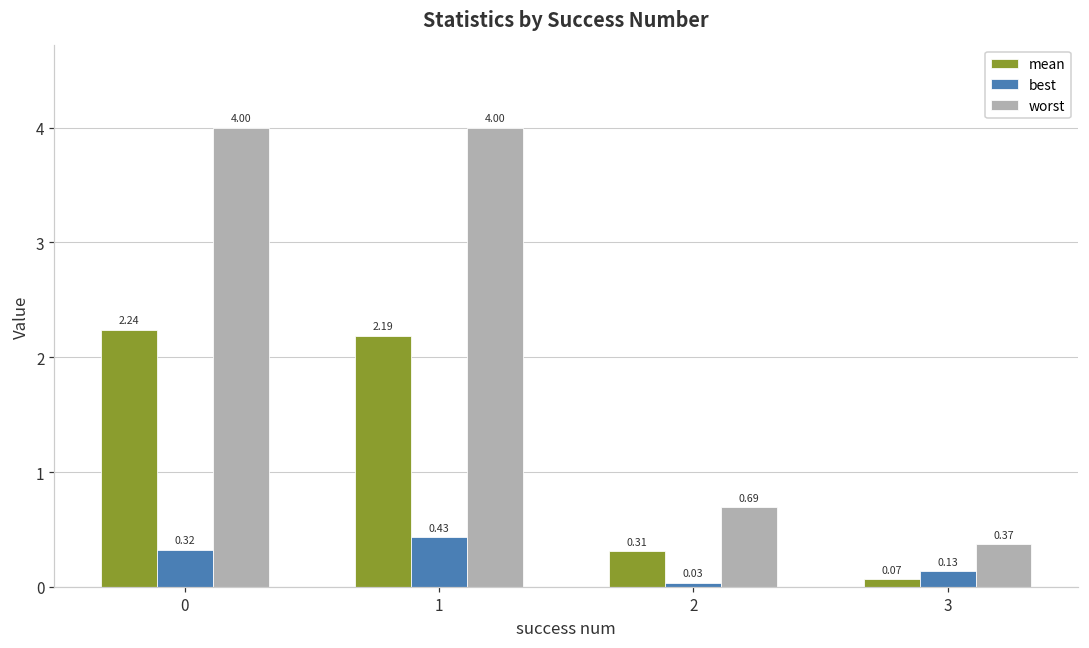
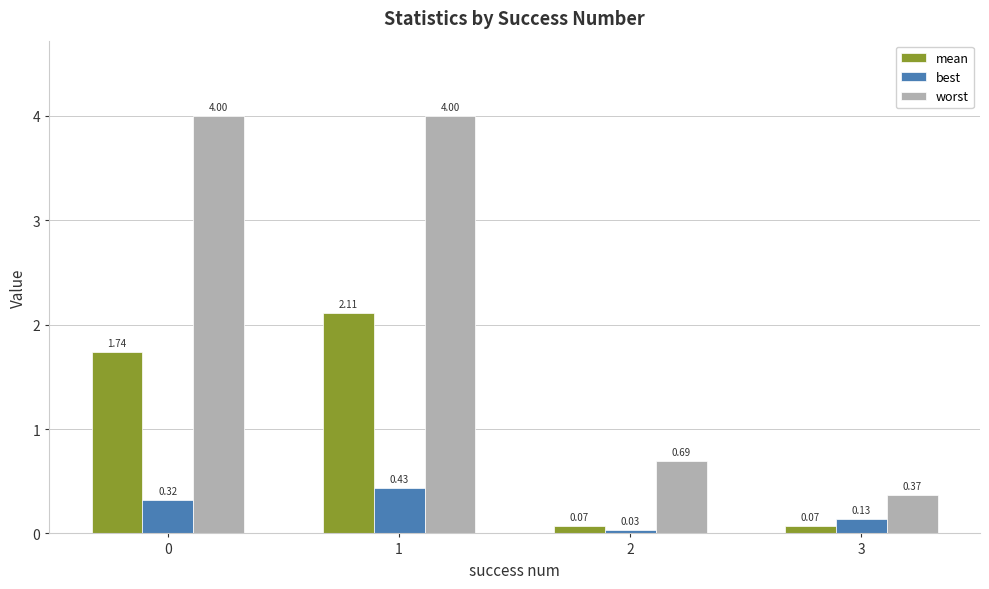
mean, 0: 2.24 -> 1.74
mean, 1: 2.19 -> 2.11
mean, 2: 0.31 -> 0.07
